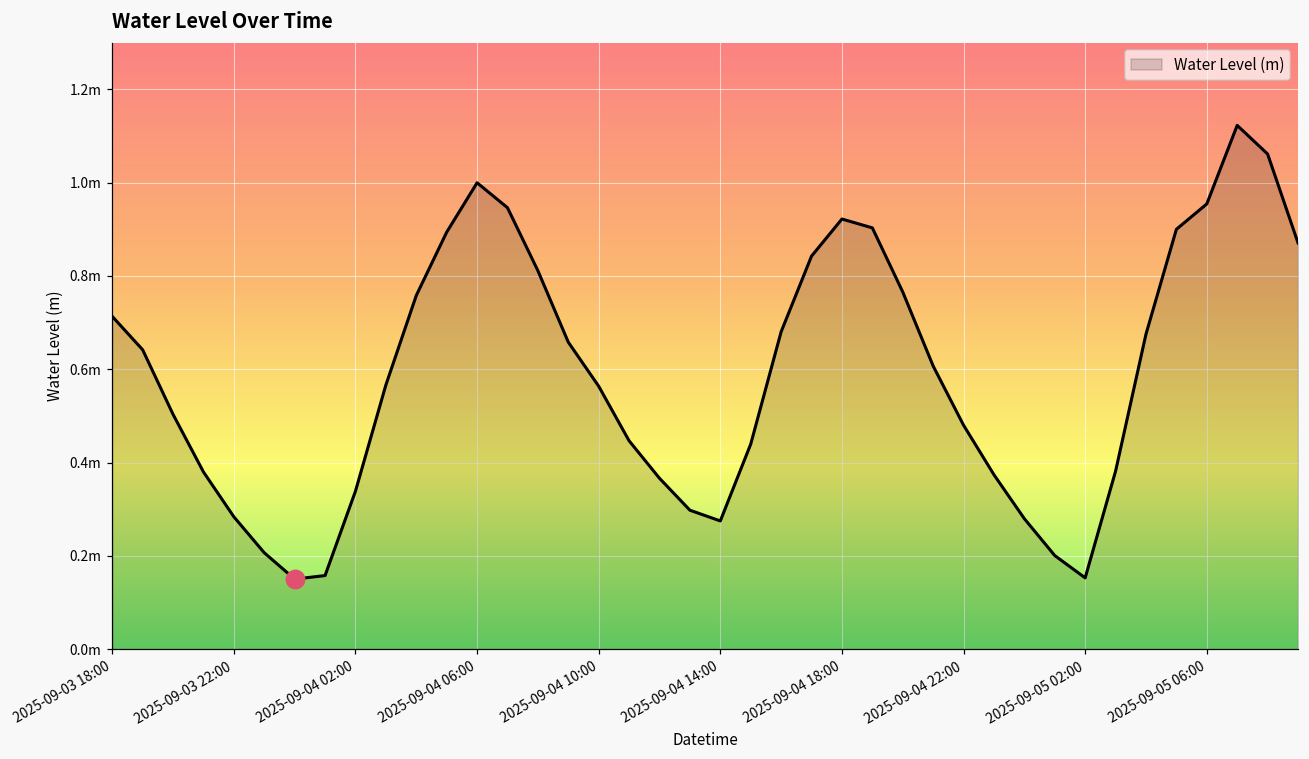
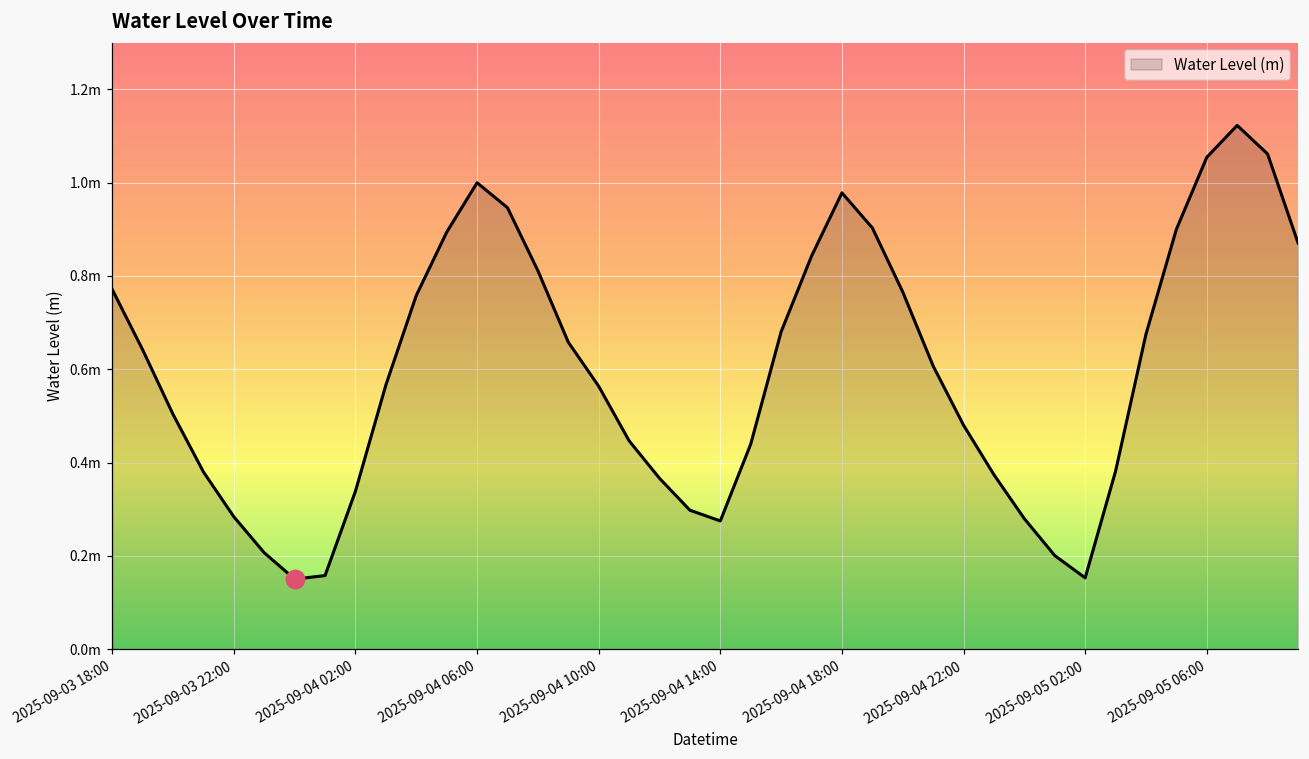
Water Level (m), 2025-09-03 18:00: 0.71m -> 0.77m
Water Level (m), 2025-09-04 18:00: 0.92m -> 0.98m
Water Level (m), 2025-09-05 06:00: 0.95m -> 1.05m
